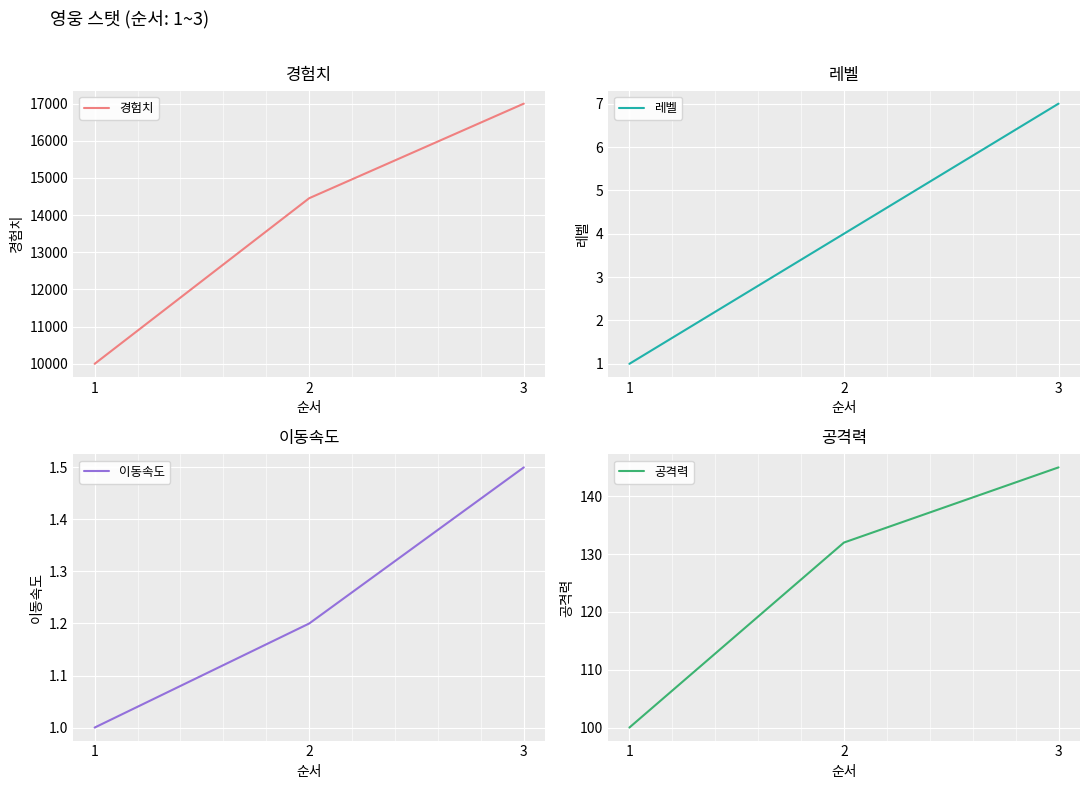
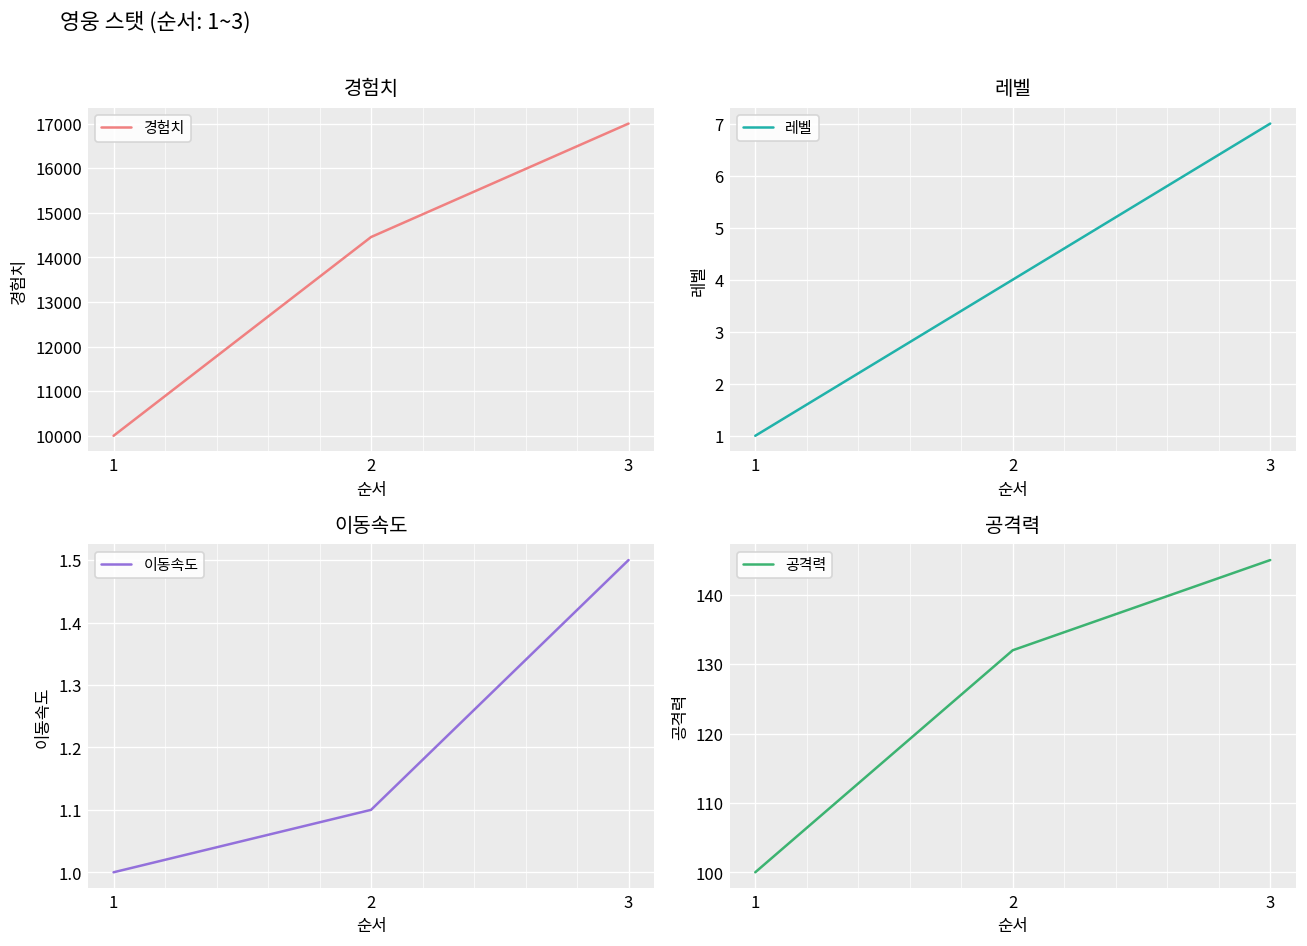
이동속도, 2: 1.2 -> 1.1
